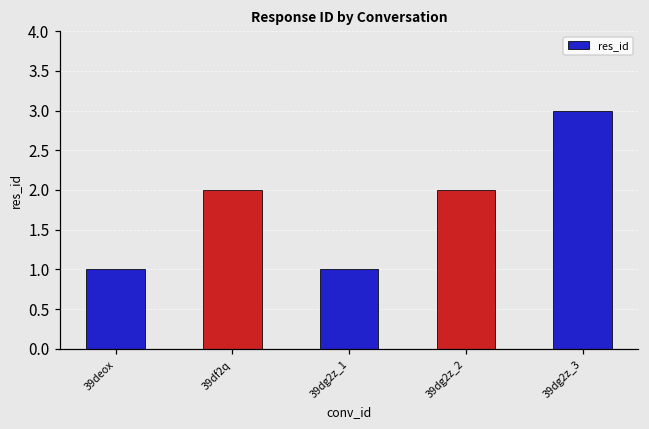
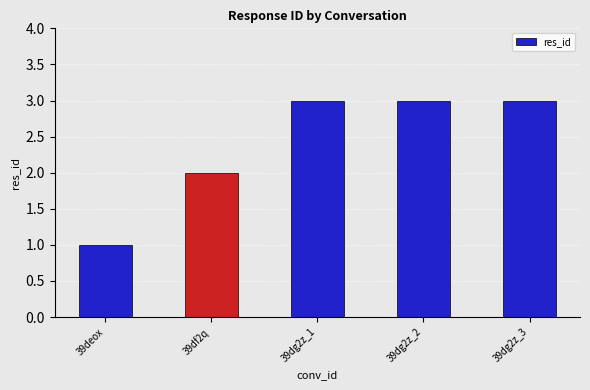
39dg2z_1: 1 -> 3
39dg2z_2: 2 -> 3
